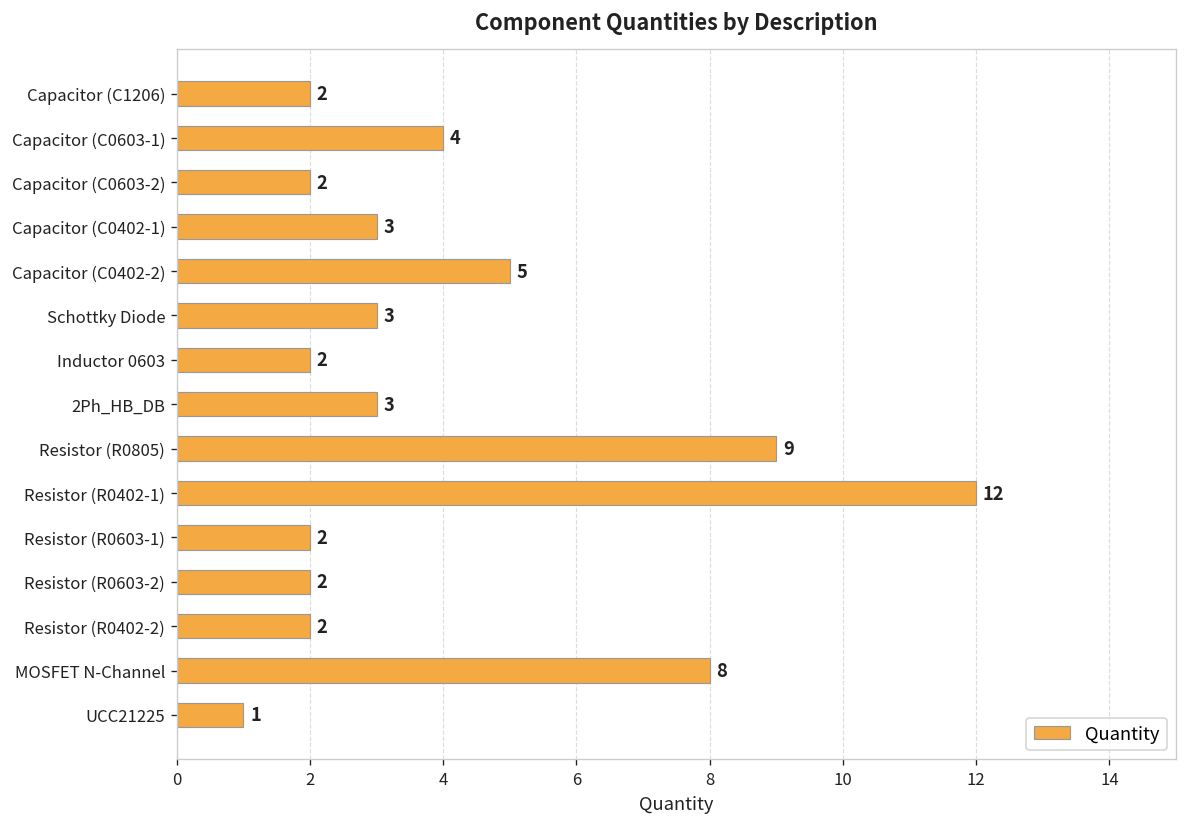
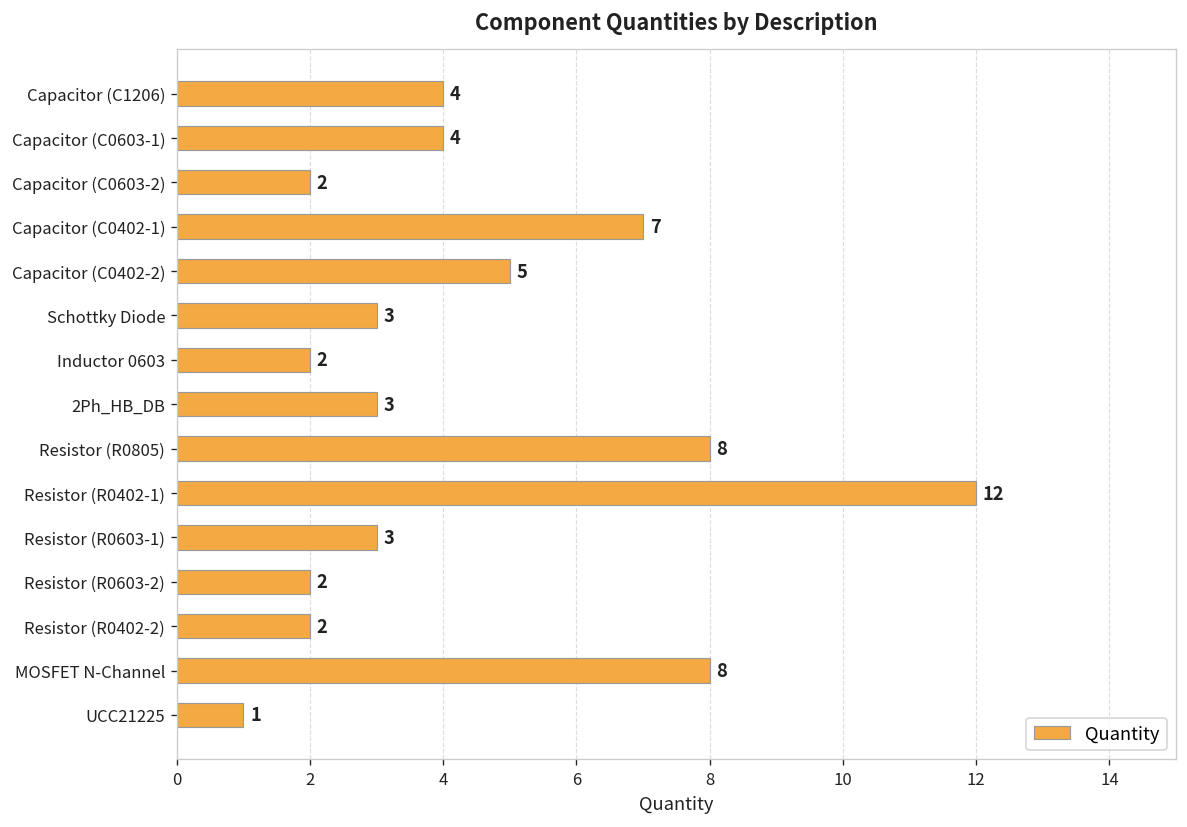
Capacitor (C1206): 2 -> 4
Capacitor (C0402-1): 3 -> 7
Resistor (R0805): 9 -> 8
Resistor (R0603-1): 2 -> 3
